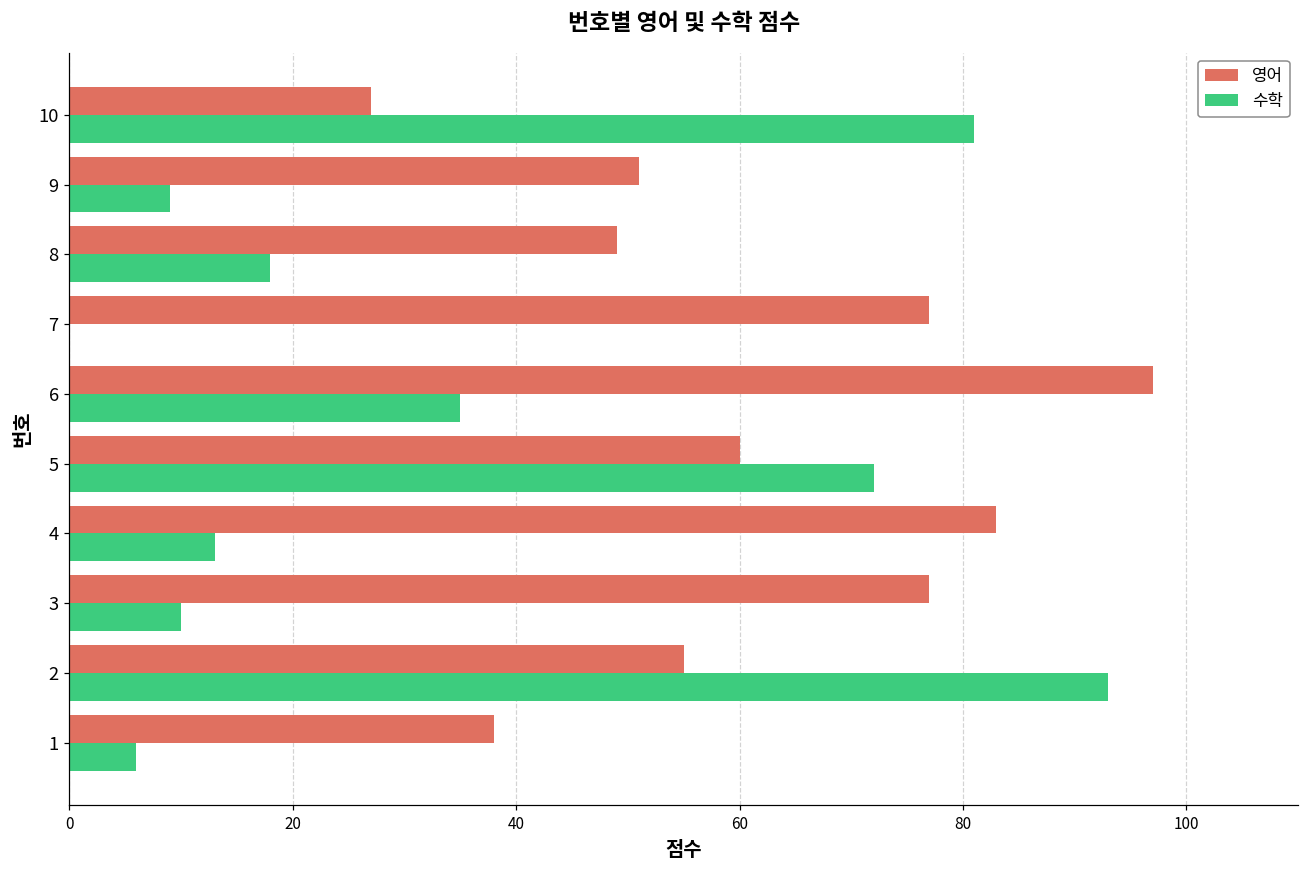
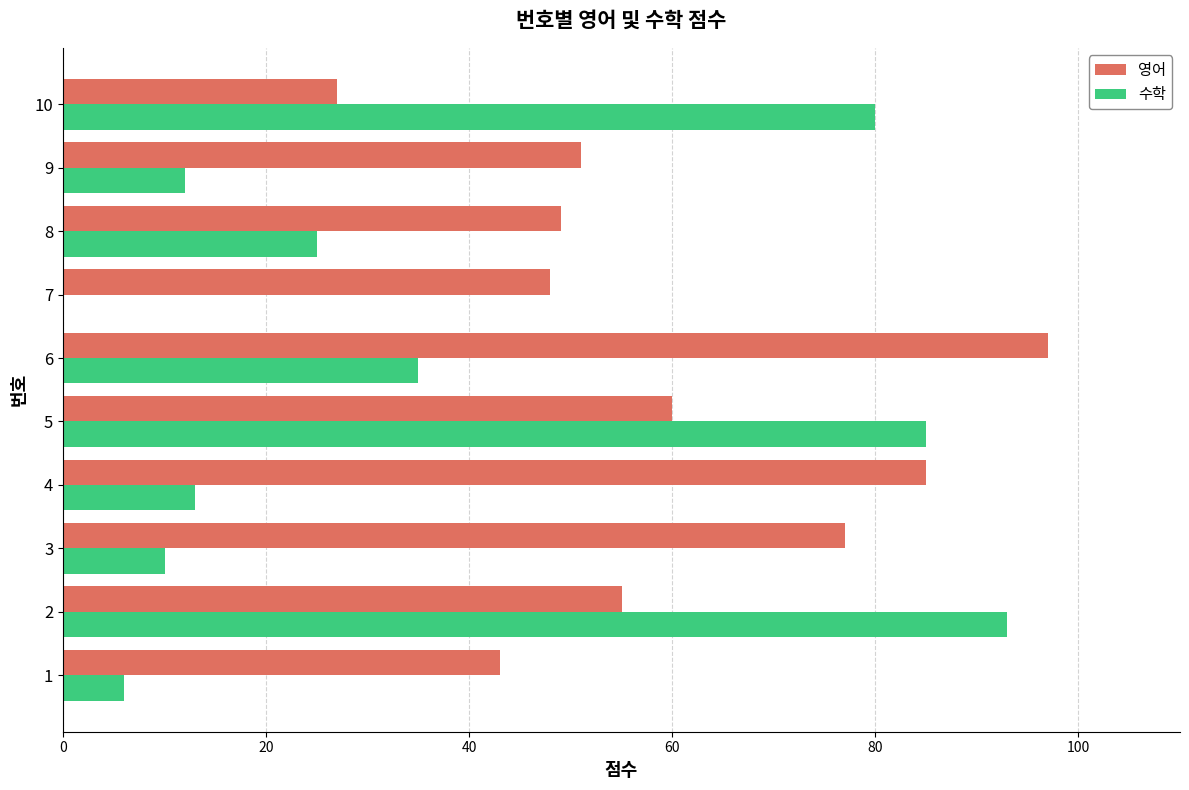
수학, 10: 81 -> 80
수학, 9: 9 -> 12
수학, 8: 18 -> 25
영어, 7: 77 -> 48
수학, 5: 72 -> 85
영어, 4: 83 -> 85
영어, 1: 38 -> 43
